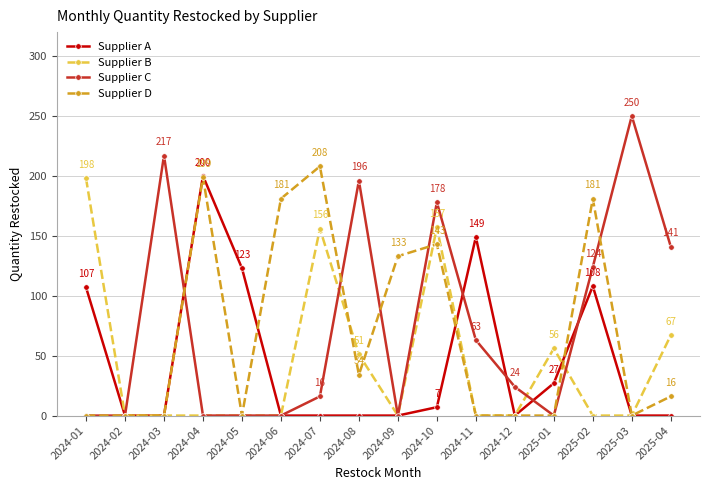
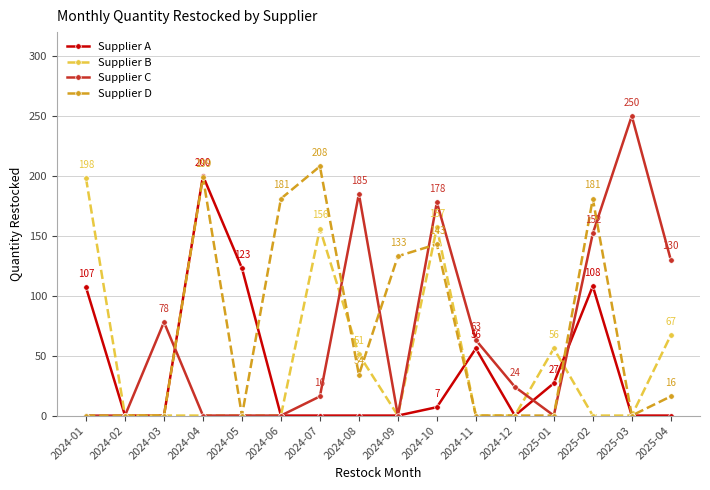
Supplier C, 2024-03: 217 -> 78
Supplier C, 2024-08: 196 -> 185
Supplier A, 2024-11: 149 -> 56
Supplier C, 2025-02: 124 -> 152
Supplier C, 2025-04: 141 -> 130
